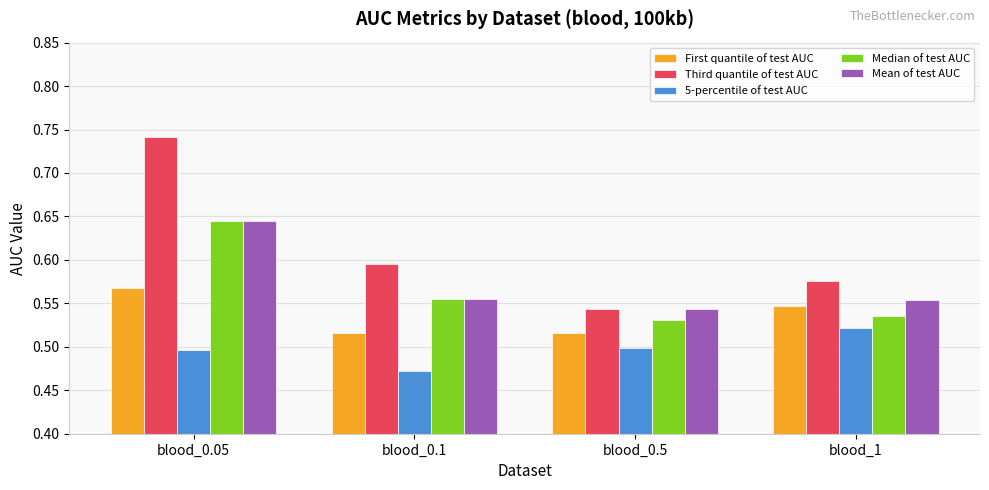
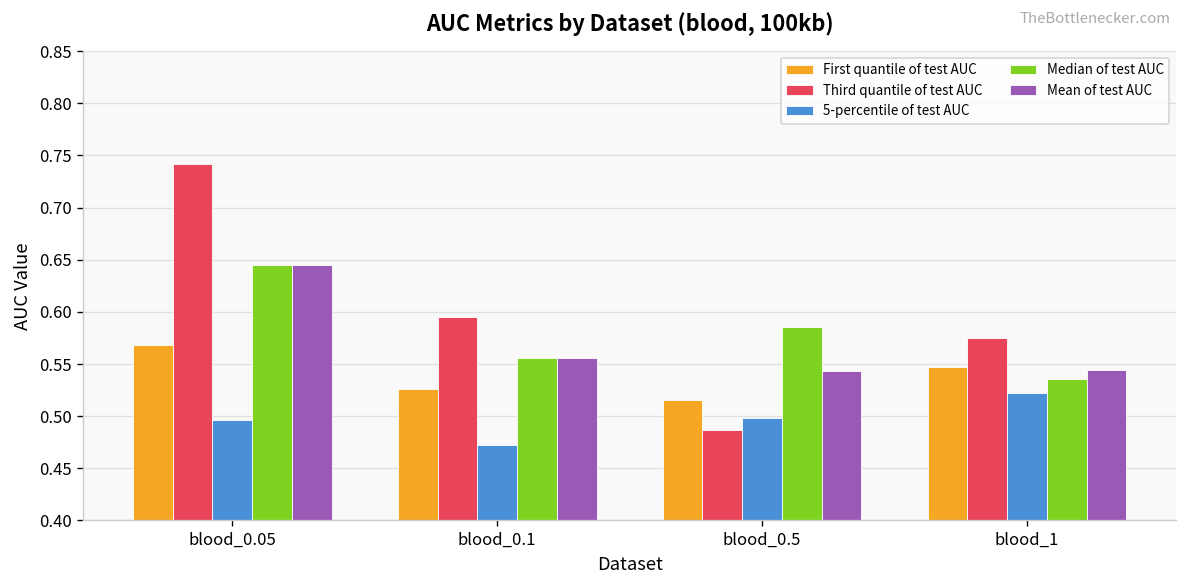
First quantile of test AUC, blood_0.1: 0.52 -> 0.53
Third quantile of test AUC, blood_0.5: 0.54 -> 0.49
Median of test AUC, blood_0.5: 0.53 -> 0.59
Mean of test AUC, blood_1: 0.55 -> 0.54
